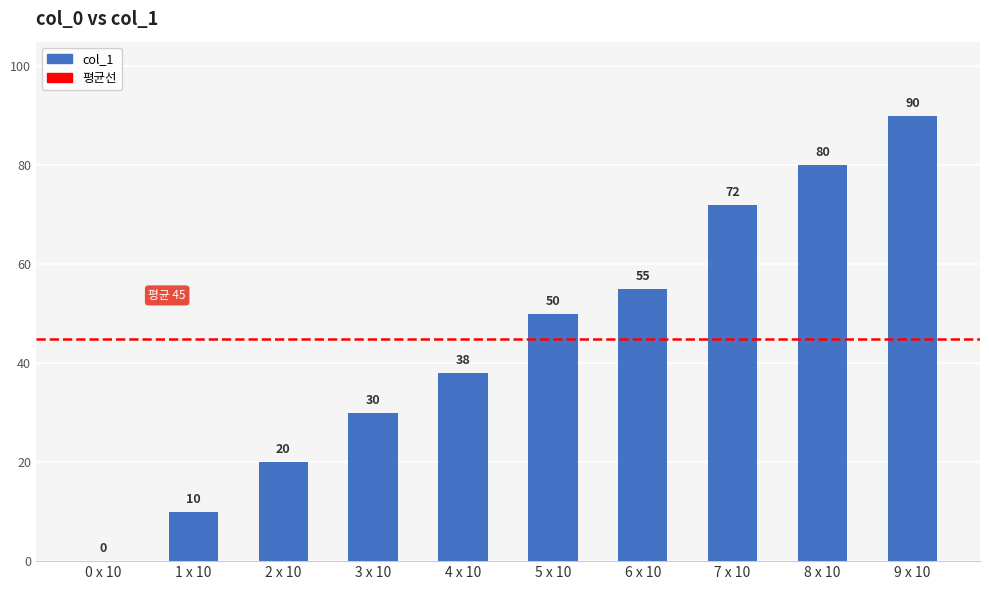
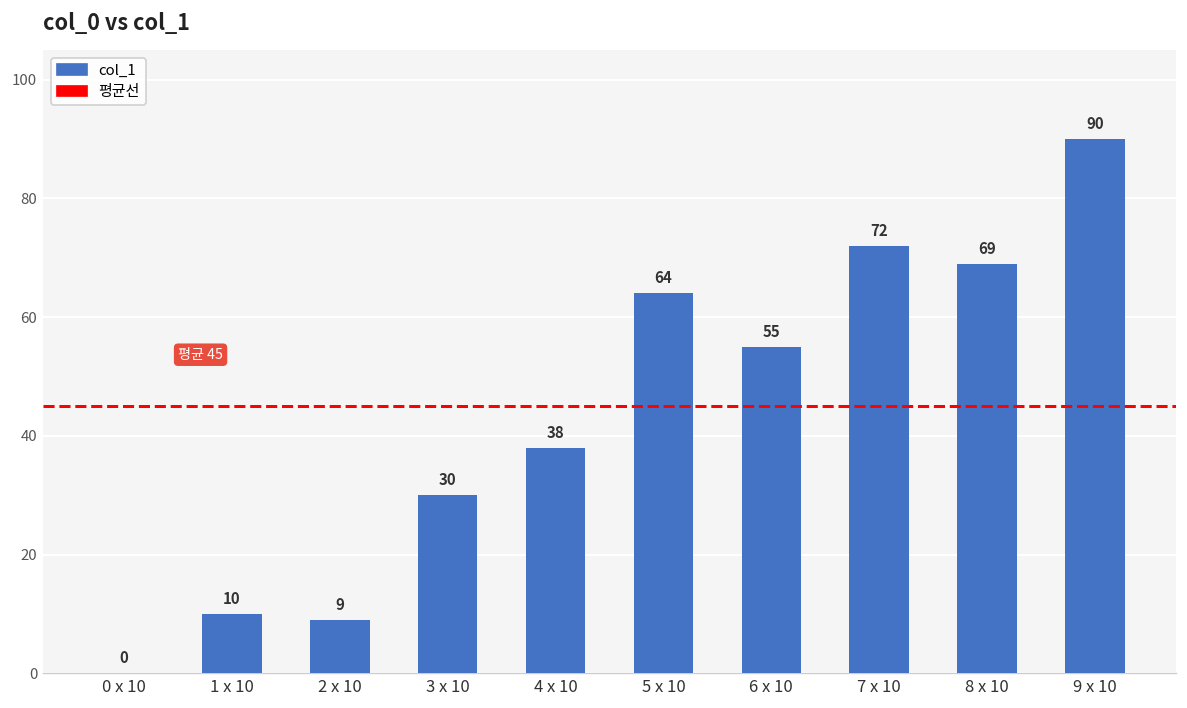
2 x 10: 20 -> 9
5 x 10: 50 -> 64
8 x 10: 80 -> 69
